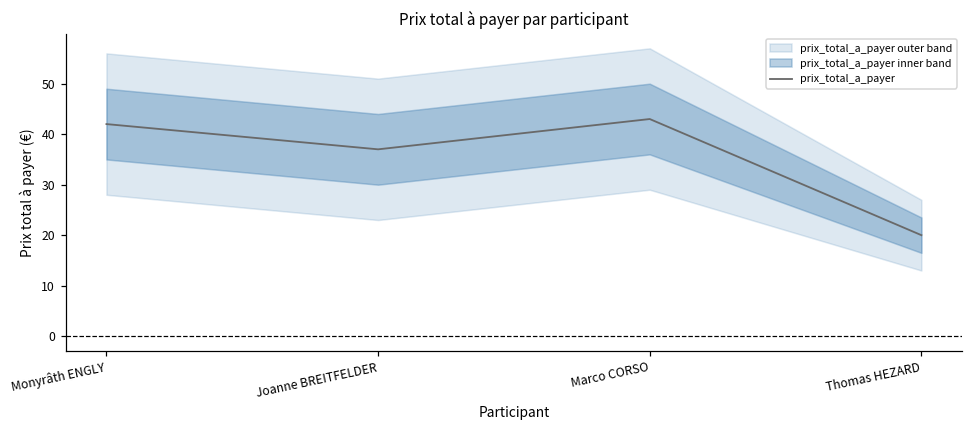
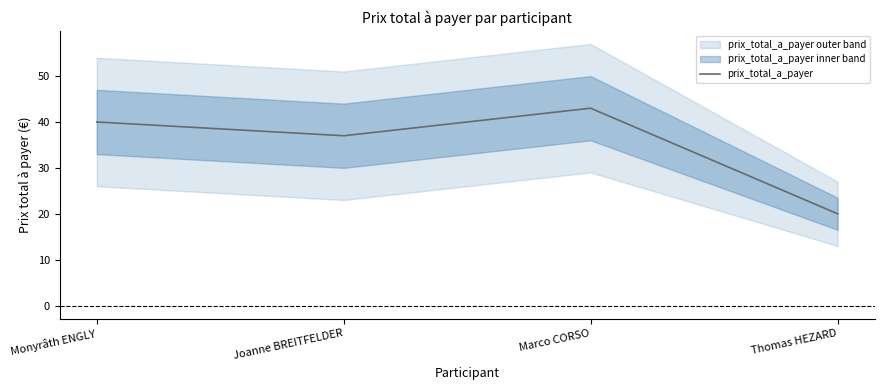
prix_total_a_payer, Monyrâth ENGLY: 42 -> 40
